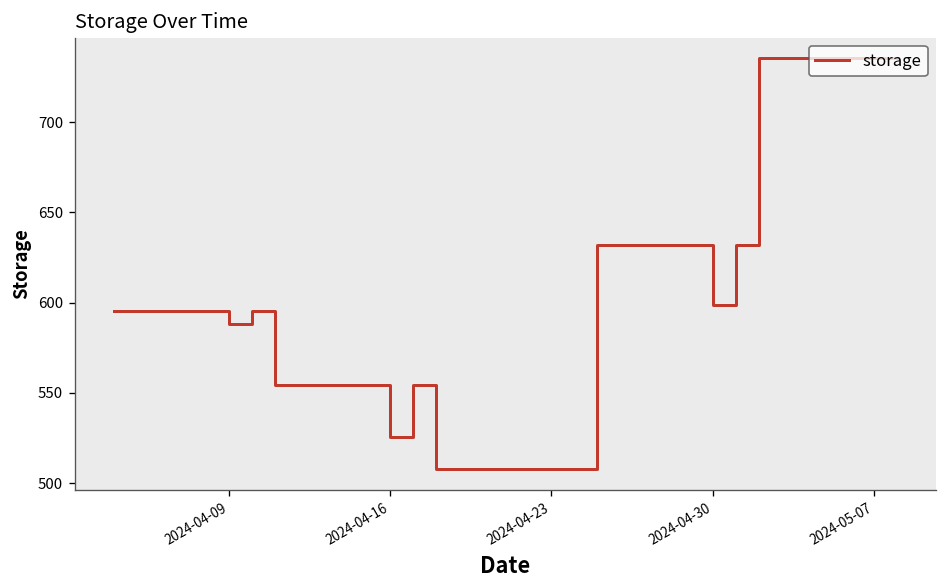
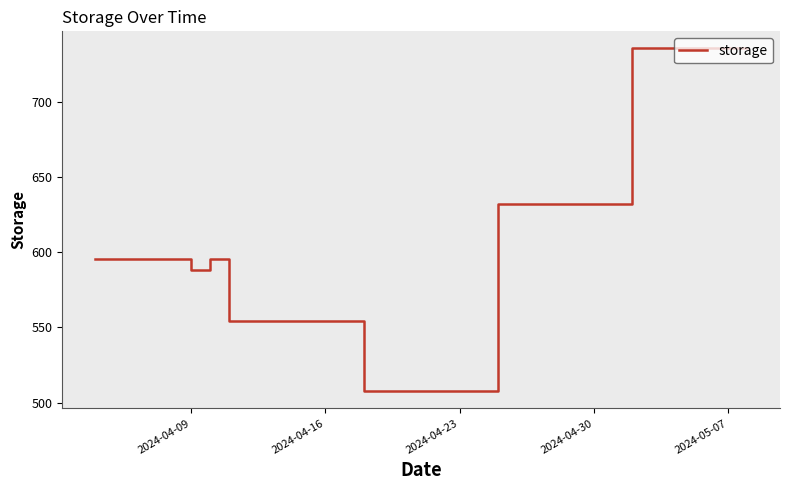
2024-04-16: 526 -> 555
2024-04-30: 599 -> 632
